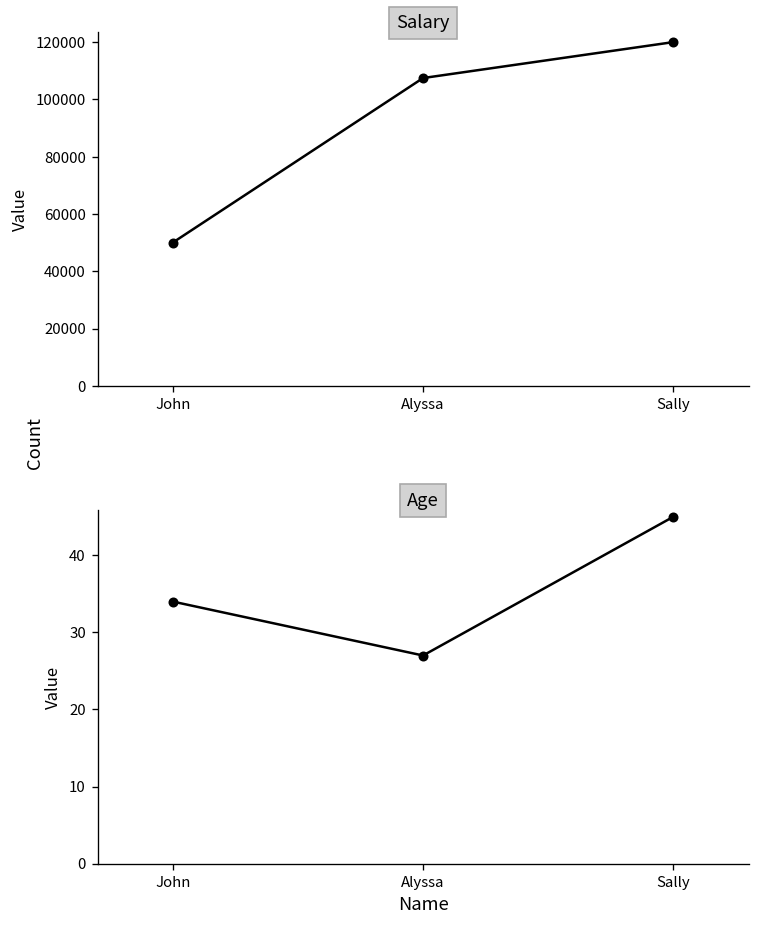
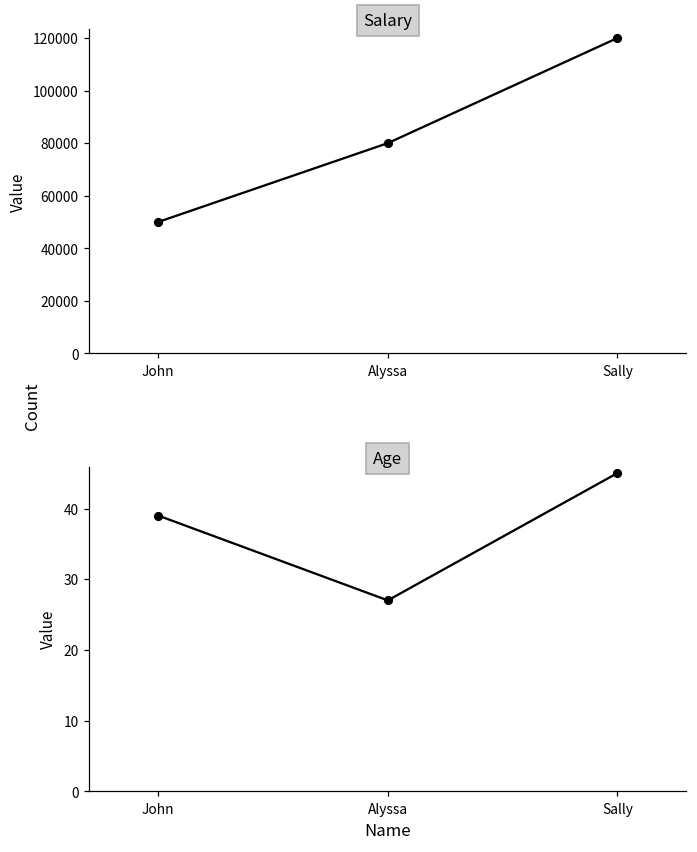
Salary, Alyssa: 107000 -> 80000
Age, John: 34 -> 39
